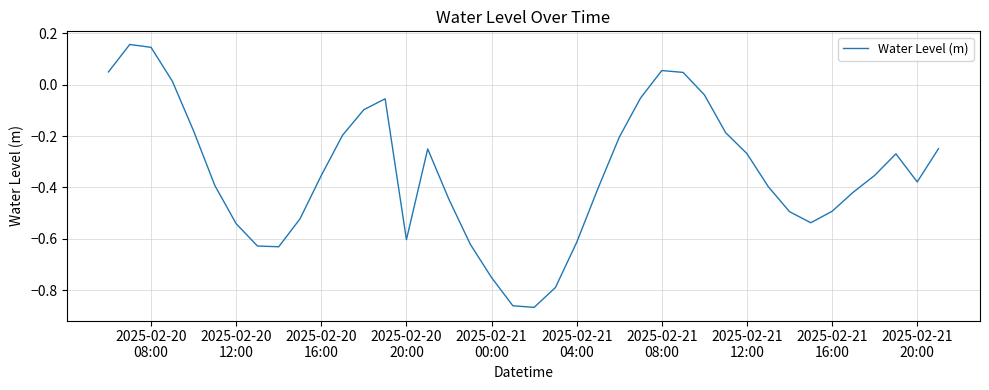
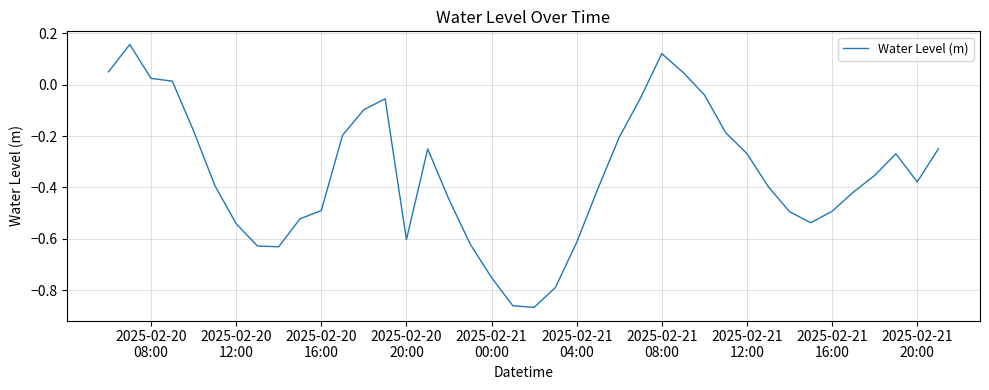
2025-02-20 08:00: 0.15 -> 0.02
2025-02-20 16:00: -0.35 -> -0.49
2025-02-21 08:00: 0.06 -> 0.12
